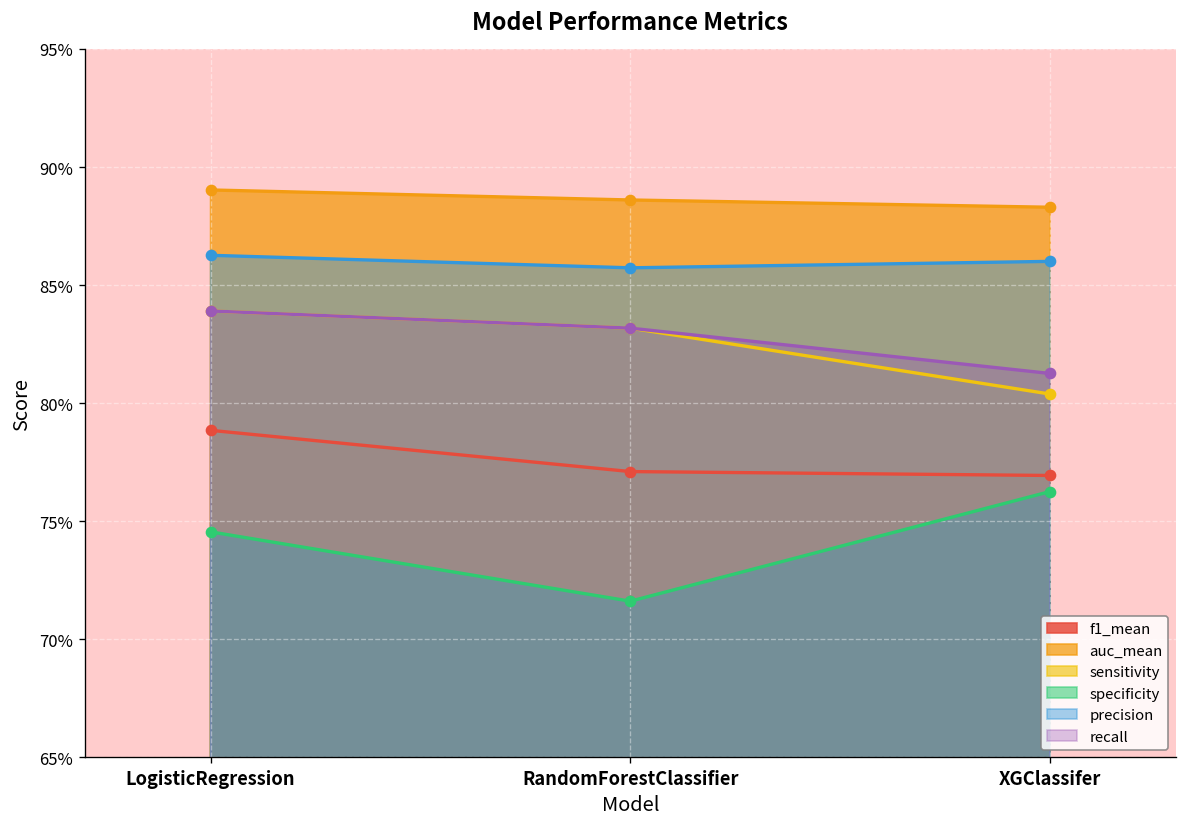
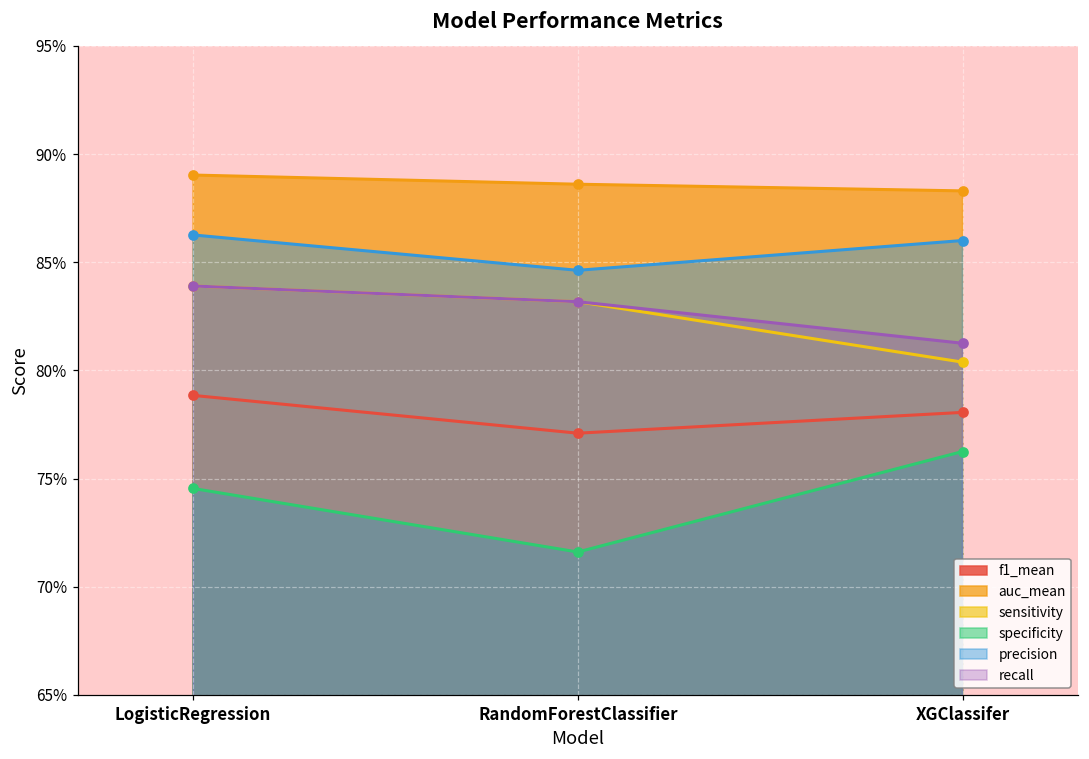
precision, RandomForestClassifier: 85.7% -> 84.6%
f1_mean, XGClassifer: 76.9% -> 78.1%
